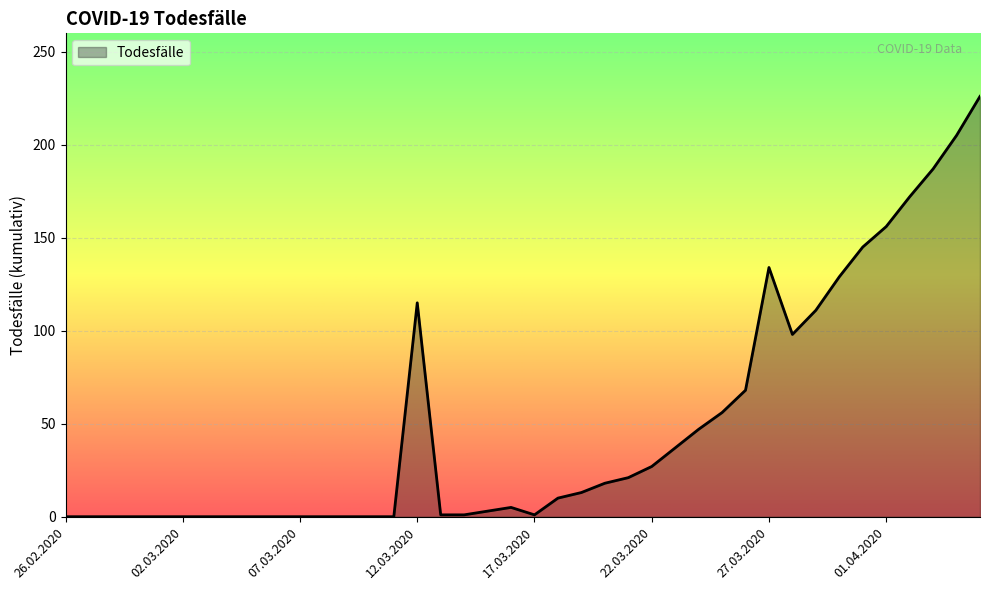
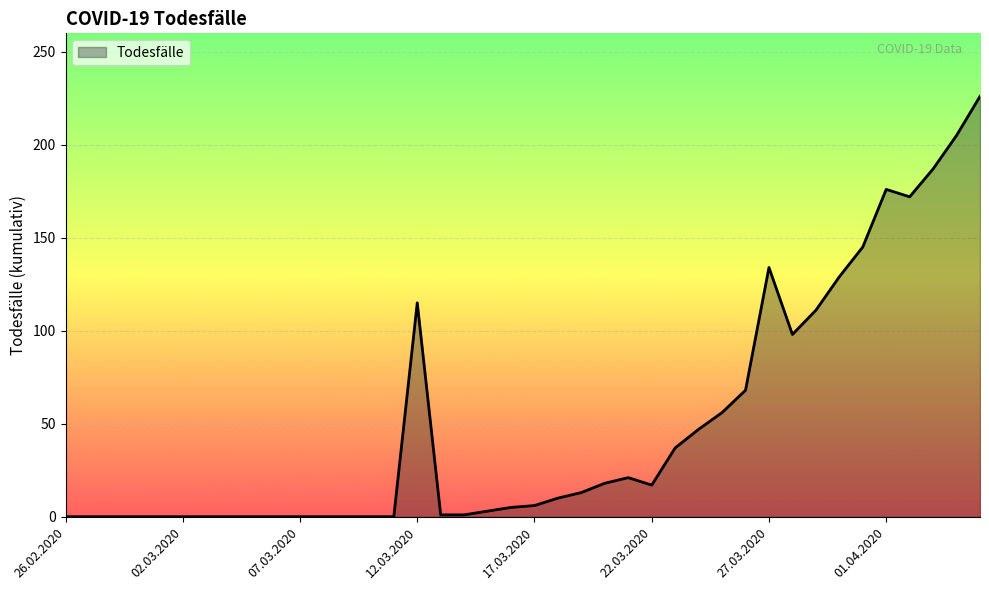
17.03.2020: 1 -> 6
22.03.2020: 27 -> 17
01.04.2020: 156 -> 176
